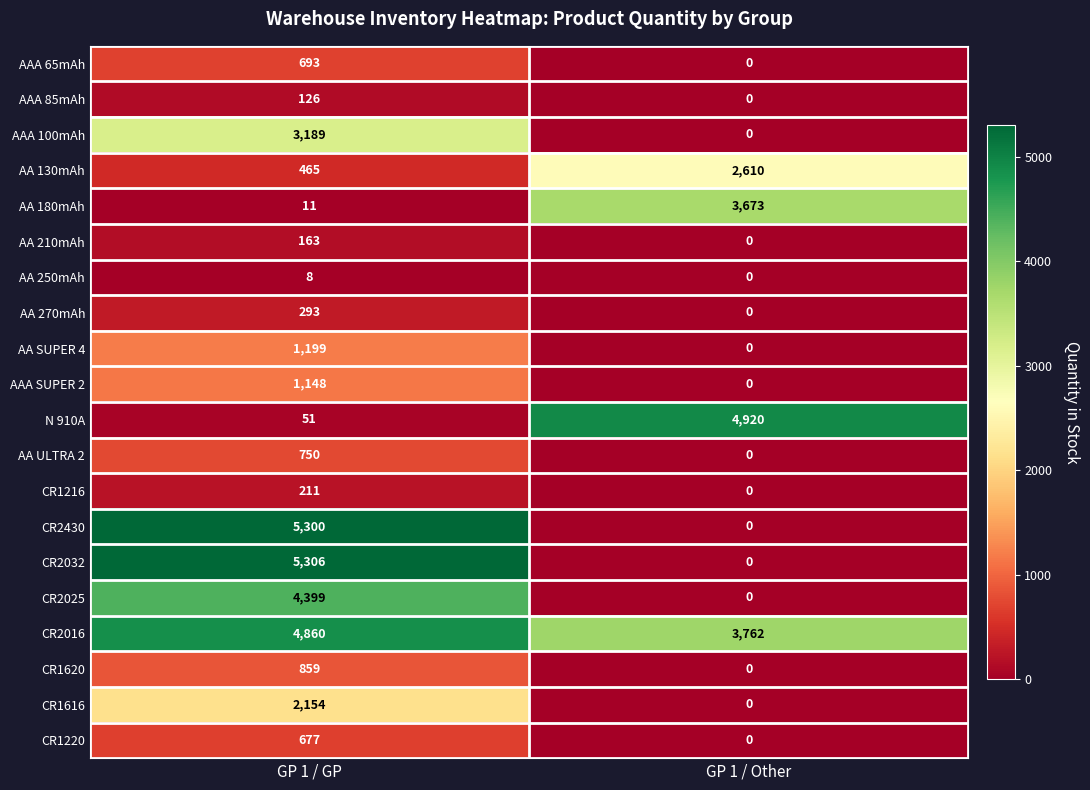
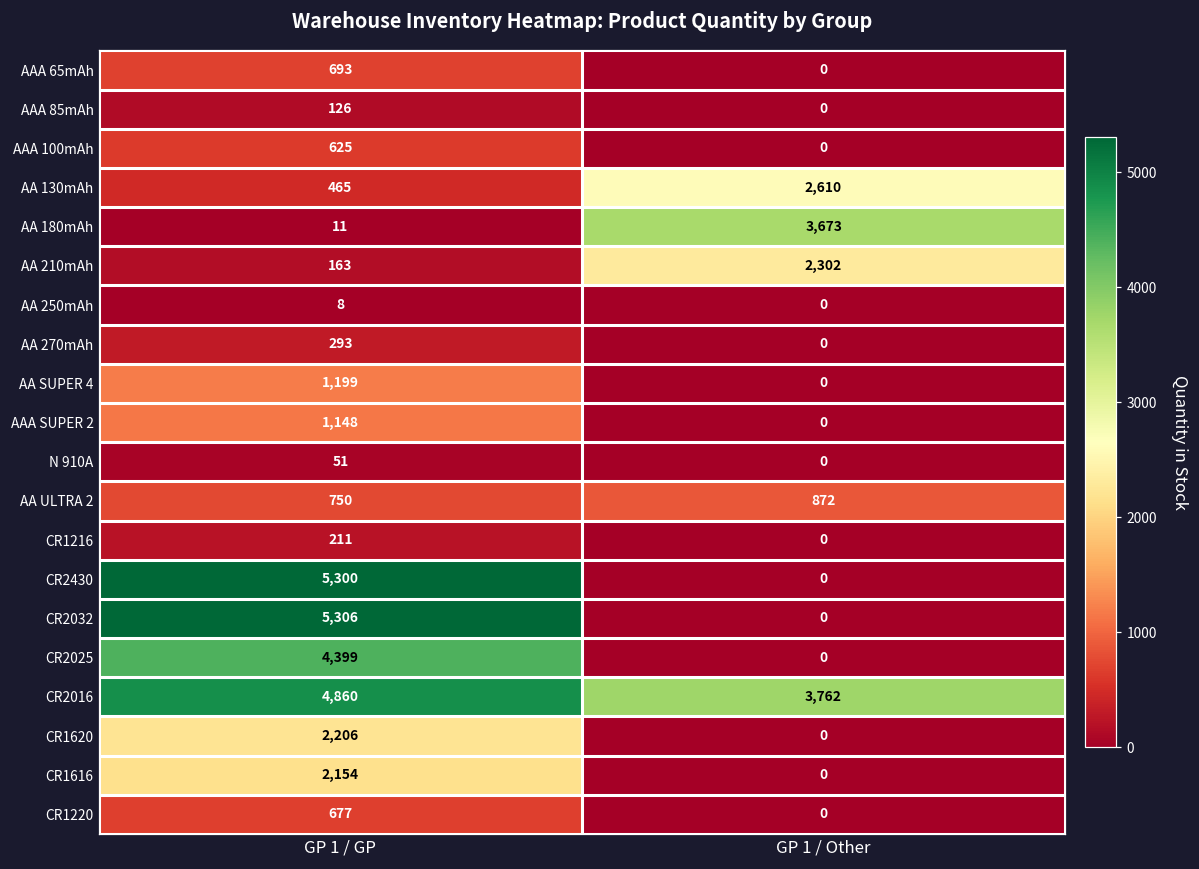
AAA 100mAh, GP 1 / GP: 3,189 -> 625
AA 210mAh, GP 1 / Other: 0 -> 2,302
N 910A, GP 1 / Other: 4,920 -> 0
AA ULTRA 2, GP 1 / Other: 0 -> 872
CR1620, GP 1 / GP: 859 -> 2,206
